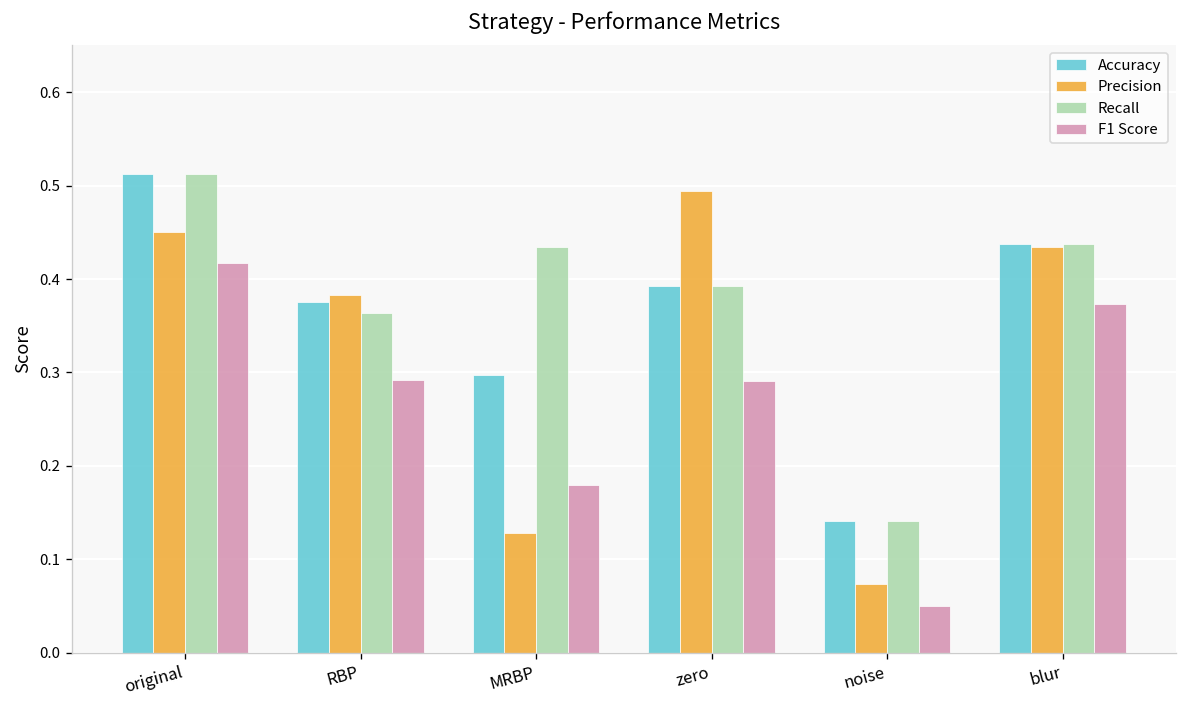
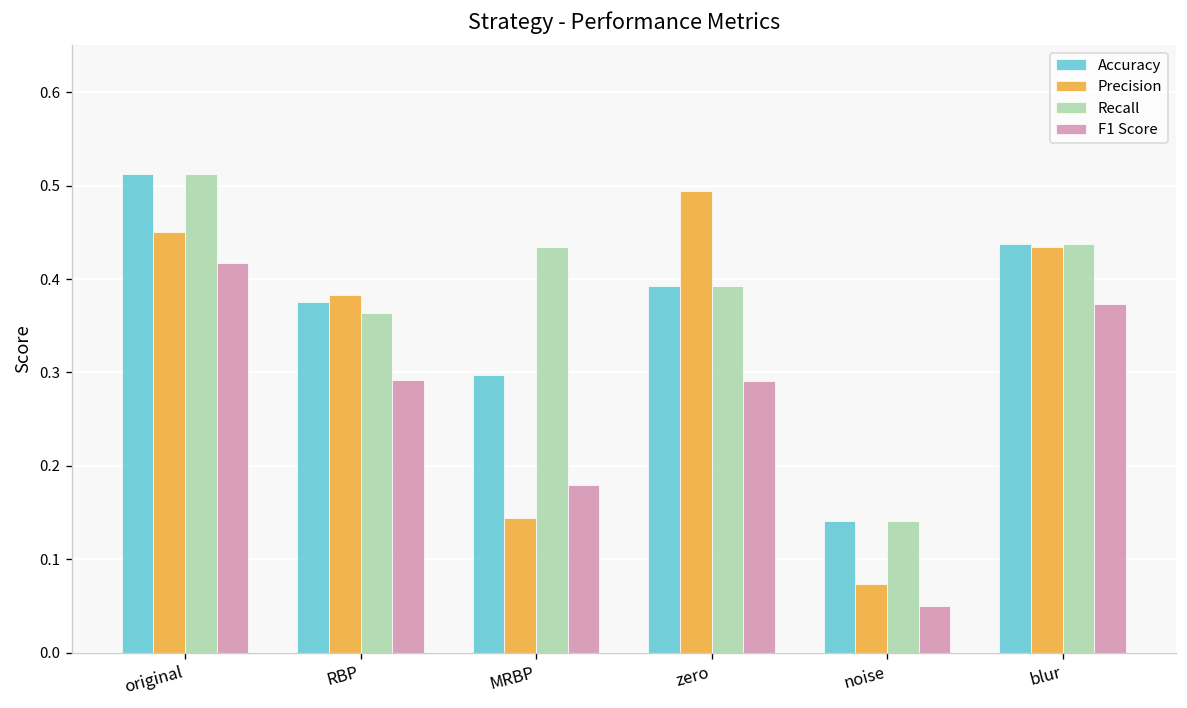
Precision, MRBP: 0.13 -> 0.14
